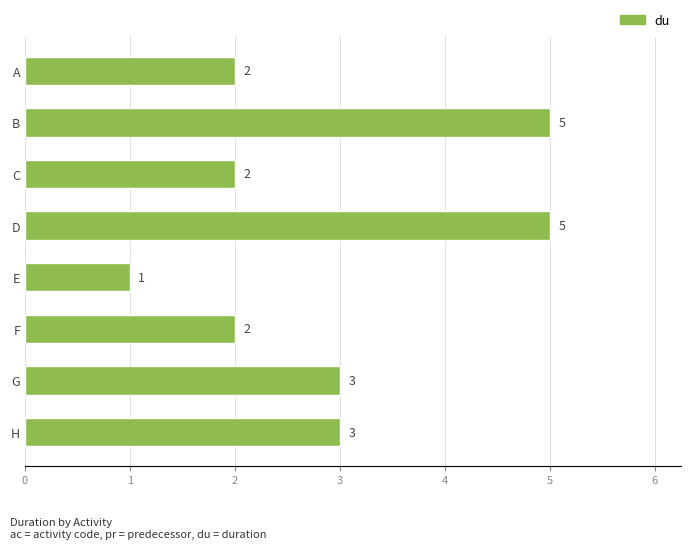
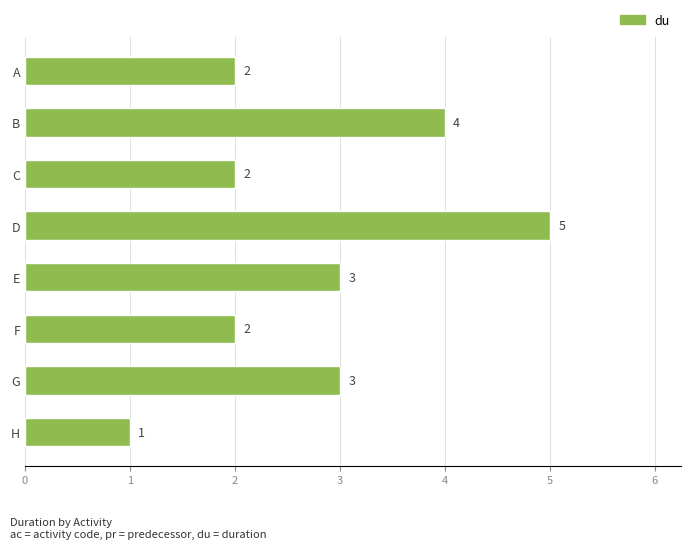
B: 5 -> 4
E: 1 -> 3
H: 3 -> 1
